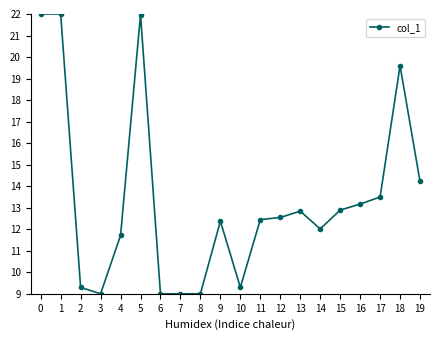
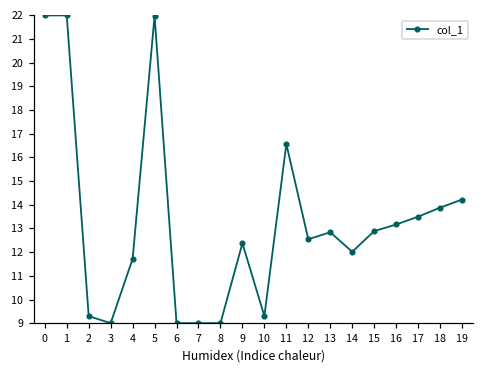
11: 12.4 -> 16.6
18: 19.6 -> 13.9
